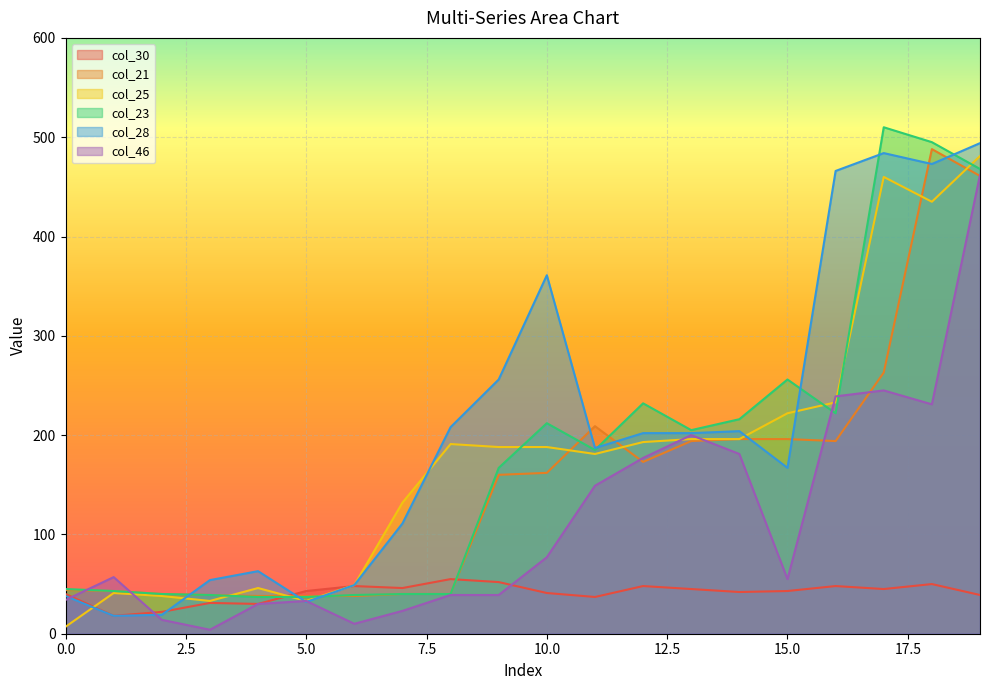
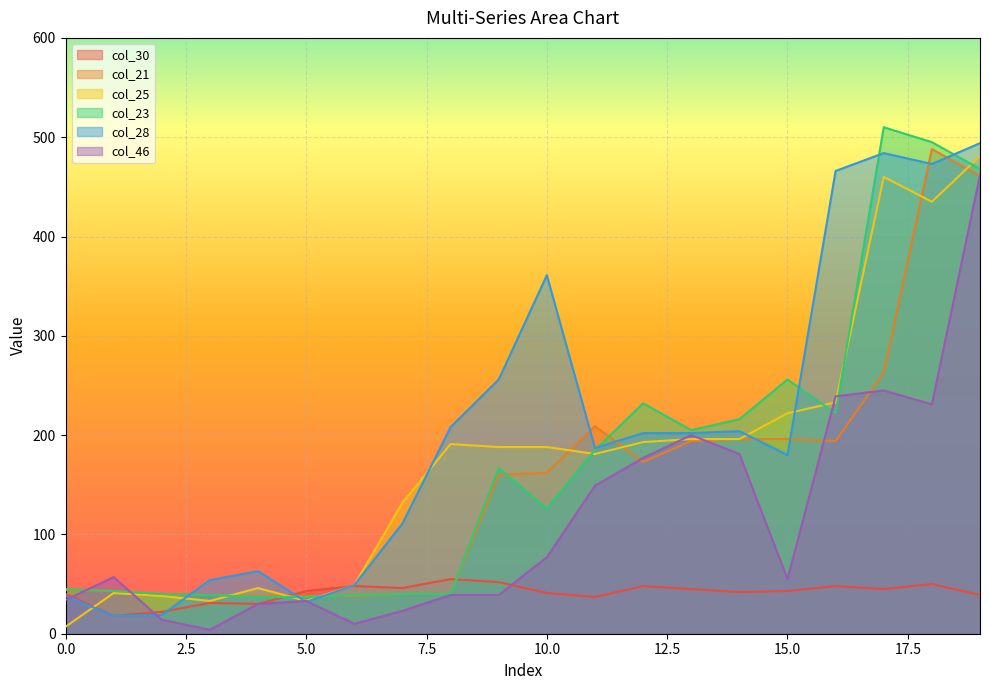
col_23, 10.0: 210 -> 130
col_28, 15.0: 170 -> 180
